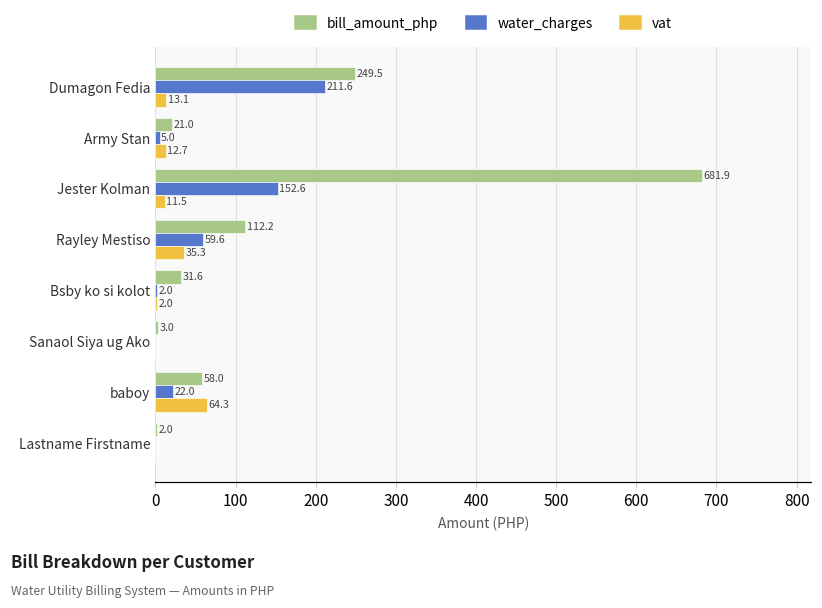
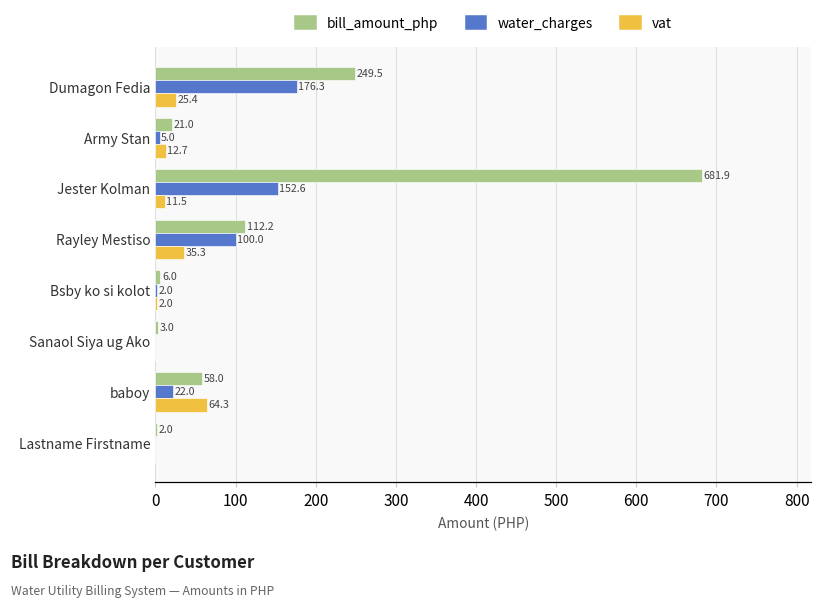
water_charges, Dumagon Fedia: 211.6 -> 176.3
vat, Dumagon Fedia: 13.1 -> 25.4
water_charges, Rayley Mestiso: 59.6 -> 100.0
bill_amount_php, Bsby ko si kolot: 31.6 -> 6.0
